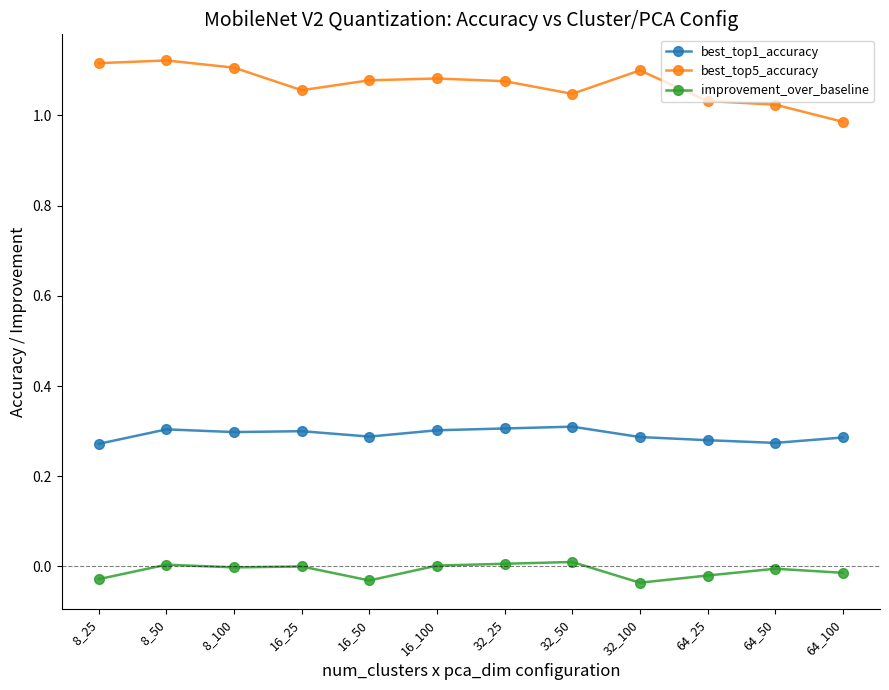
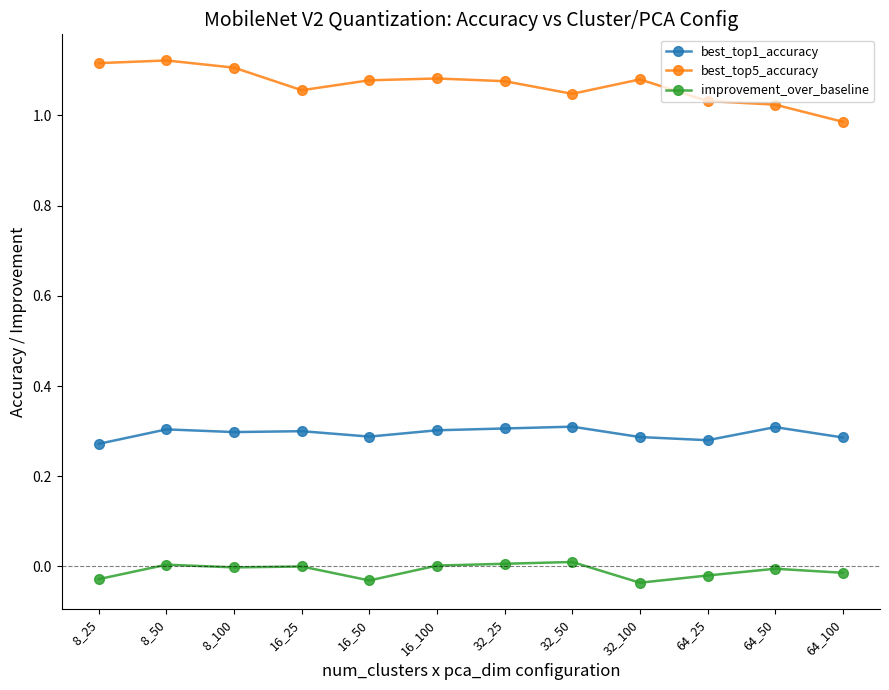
best_top5_accuracy, 32_100: 1.10 -> 1.08
best_top1_accuracy, 64_50: 0.27 -> 0.31
